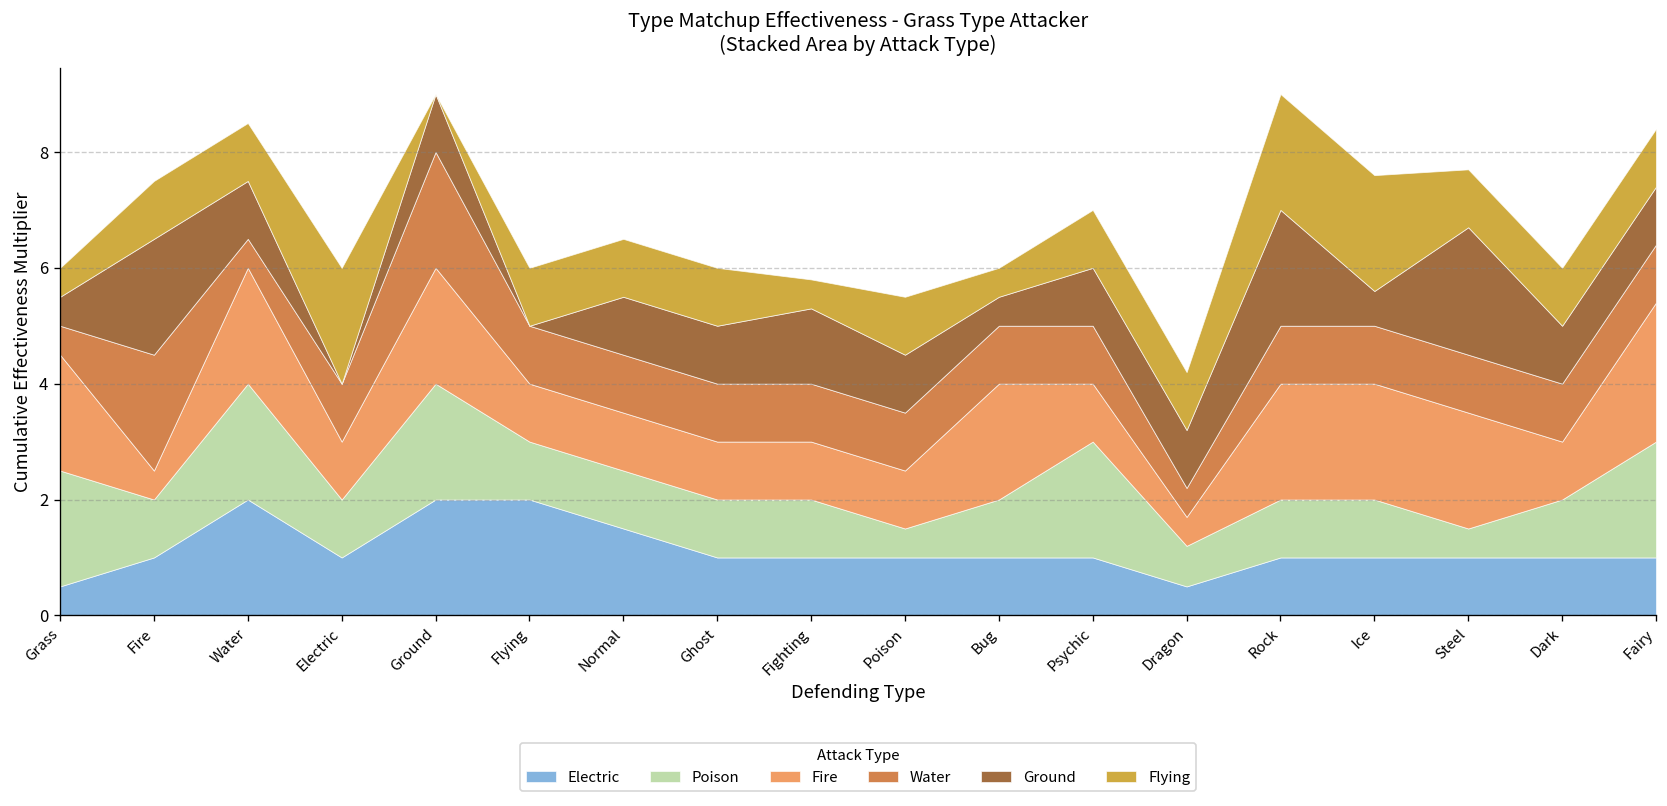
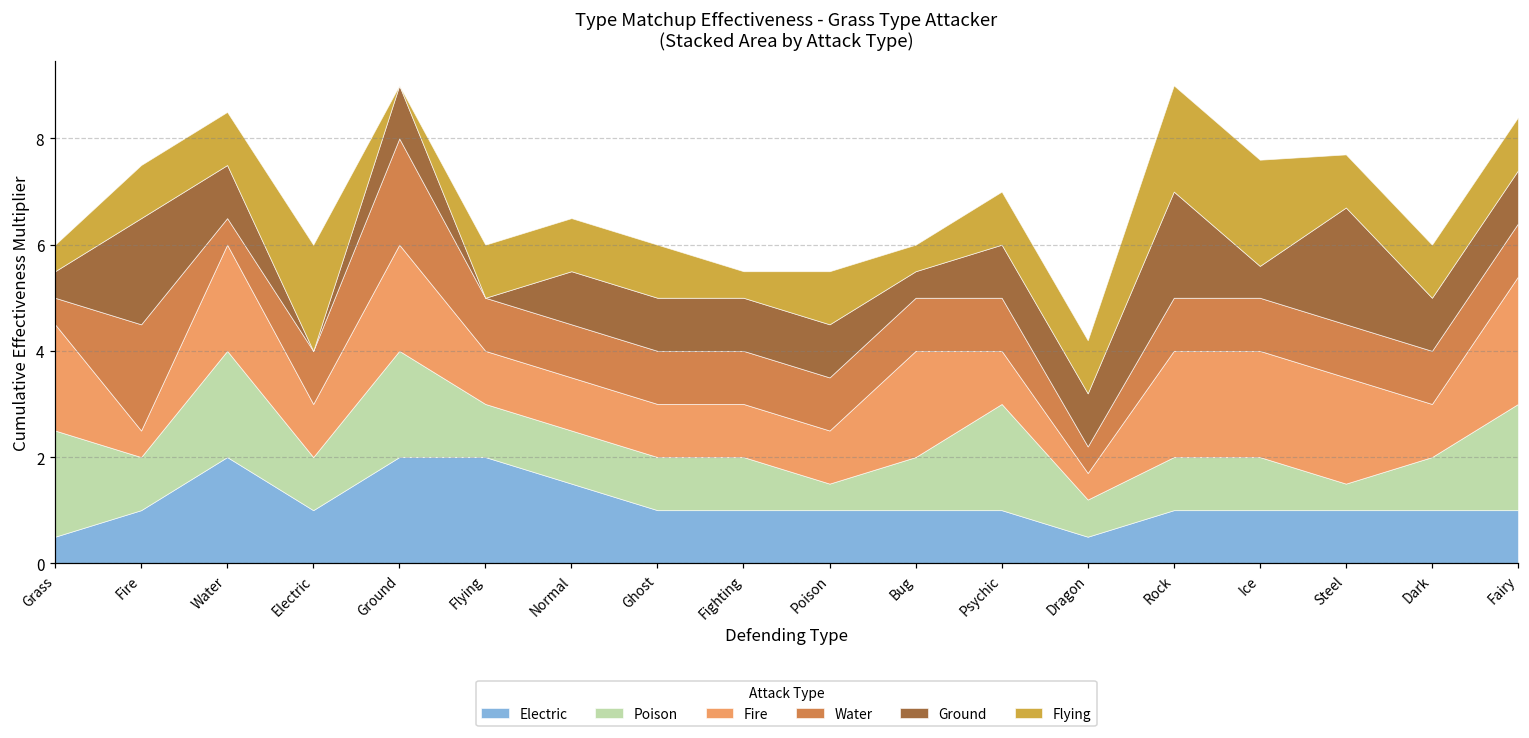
Ground, Fighting: 1.3 -> 1.0
